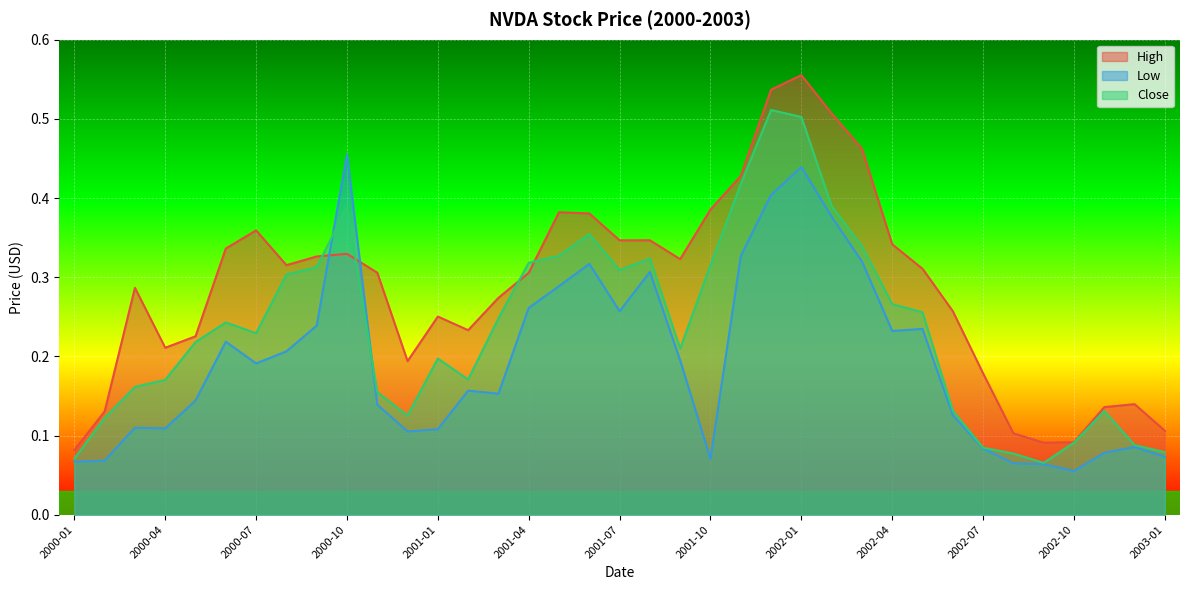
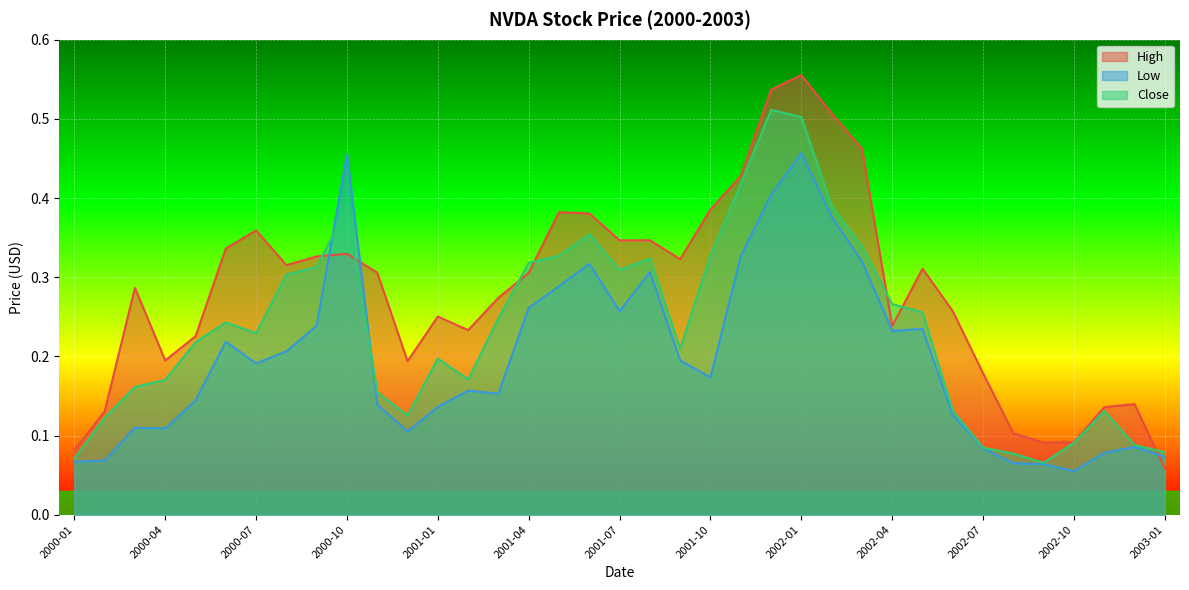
High, 2000-04: 0.21 -> 0.19
Low, 2001-01: 0.11 -> 0.14
Low, 2001-10: 0.07 -> 0.17
Close, 2001-10: 0.32 -> 0.33
Low, 2002-01: 0.44 -> 0.46
High, 2002-04: 0.34 -> 0.24
High, 2003-01: 0.11 -> 0.06
